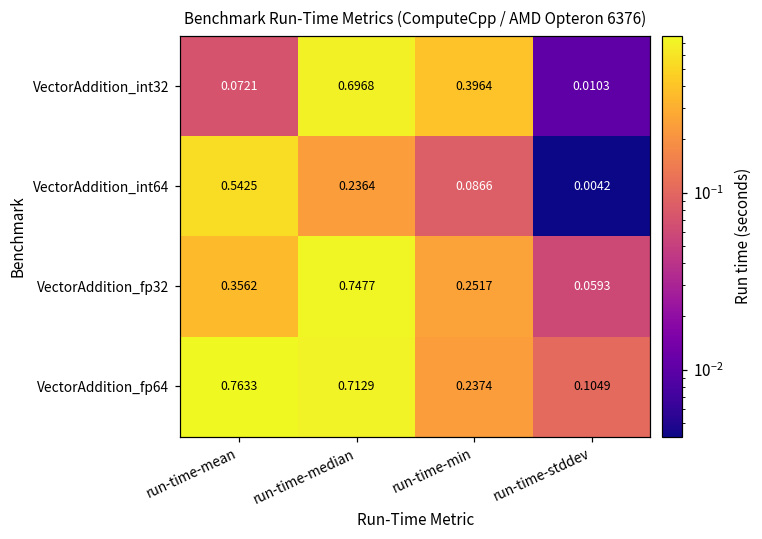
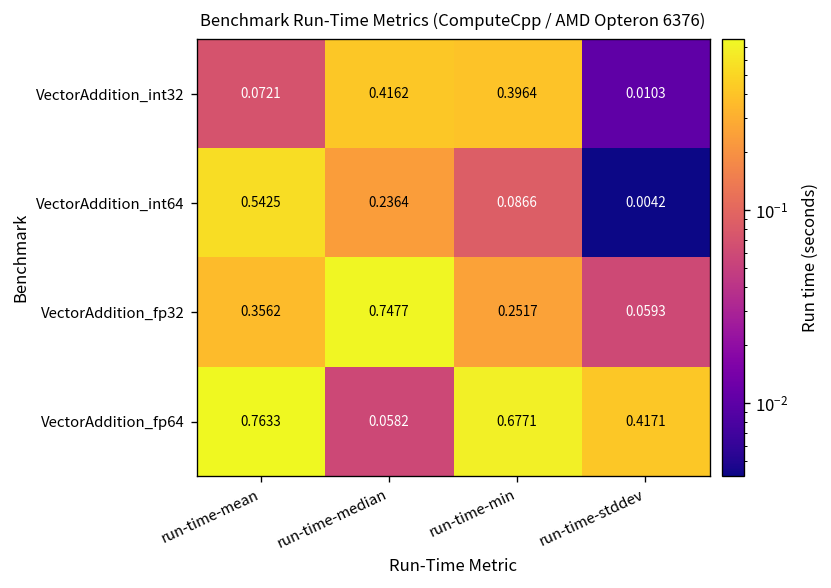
VectorAddition_int32, run-time-median: 0.6968 -> 0.4162
VectorAddition_fp64, run-time-median: 0.7129 -> 0.0582
VectorAddition_fp64, run-time-min: 0.2374 -> 0.6771
VectorAddition_fp64, run-time-stddev: 0.1049 -> 0.4171
